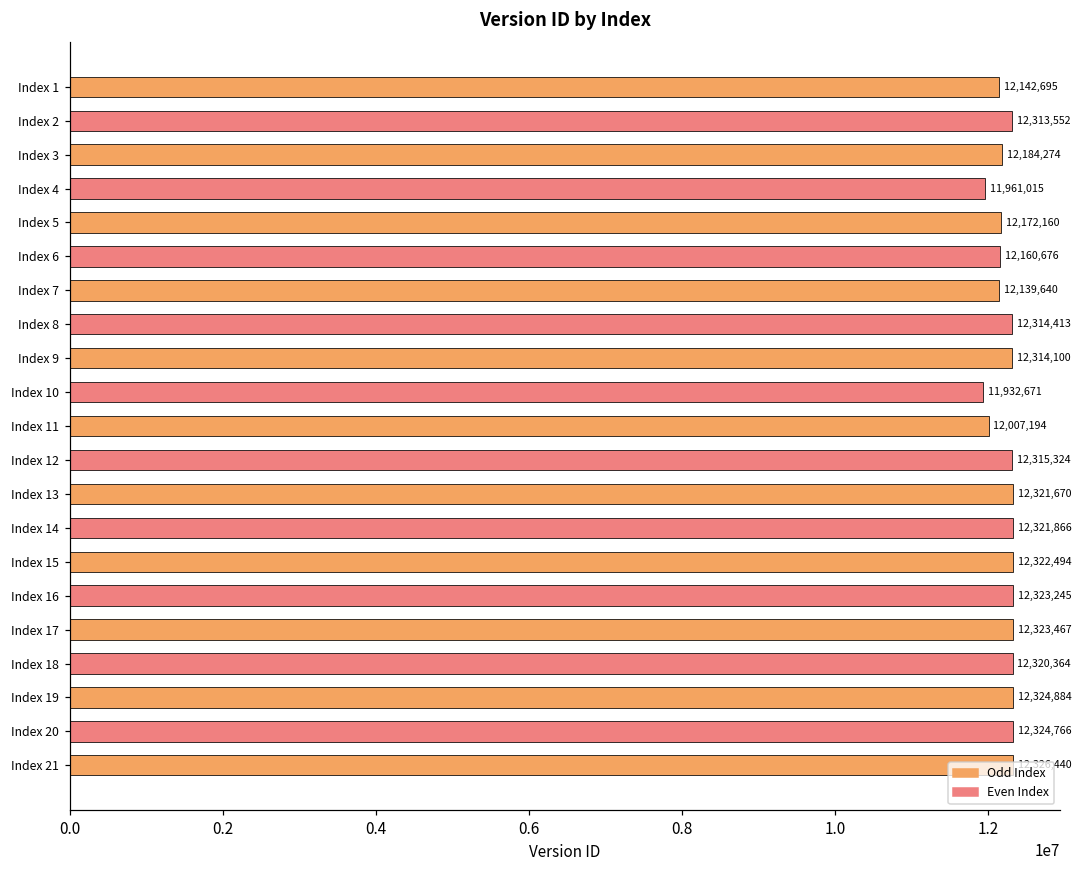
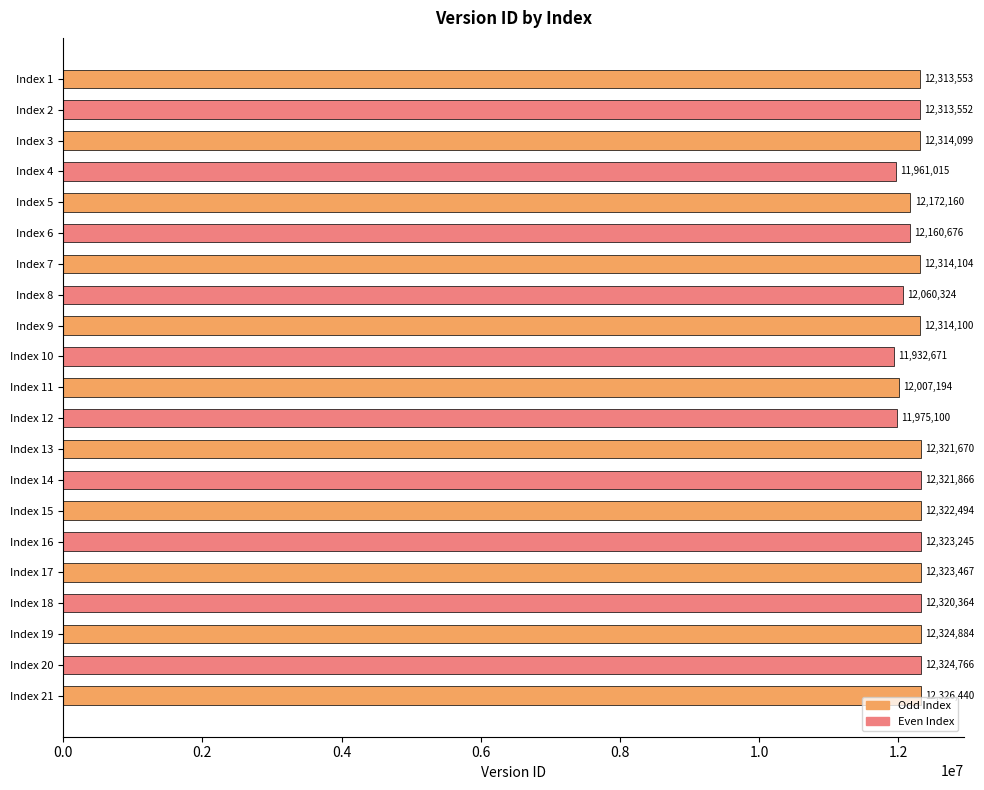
Index 1: 12,142,695 -> 12,313,553
Index 3: 12,184,274 -> 12,314,099
Index 7: 12,139,640 -> 12,314,104
Index 8: 12,314,413 -> 12,060,324
Index 12: 12,315,324 -> 11,975,100
